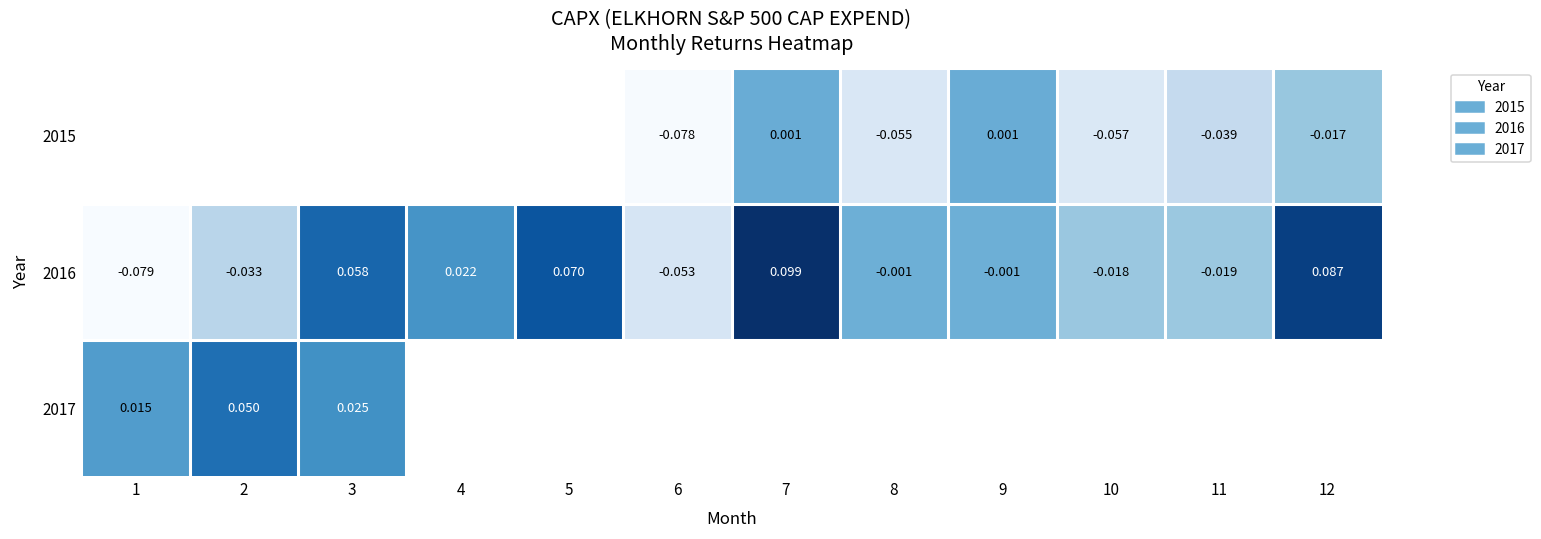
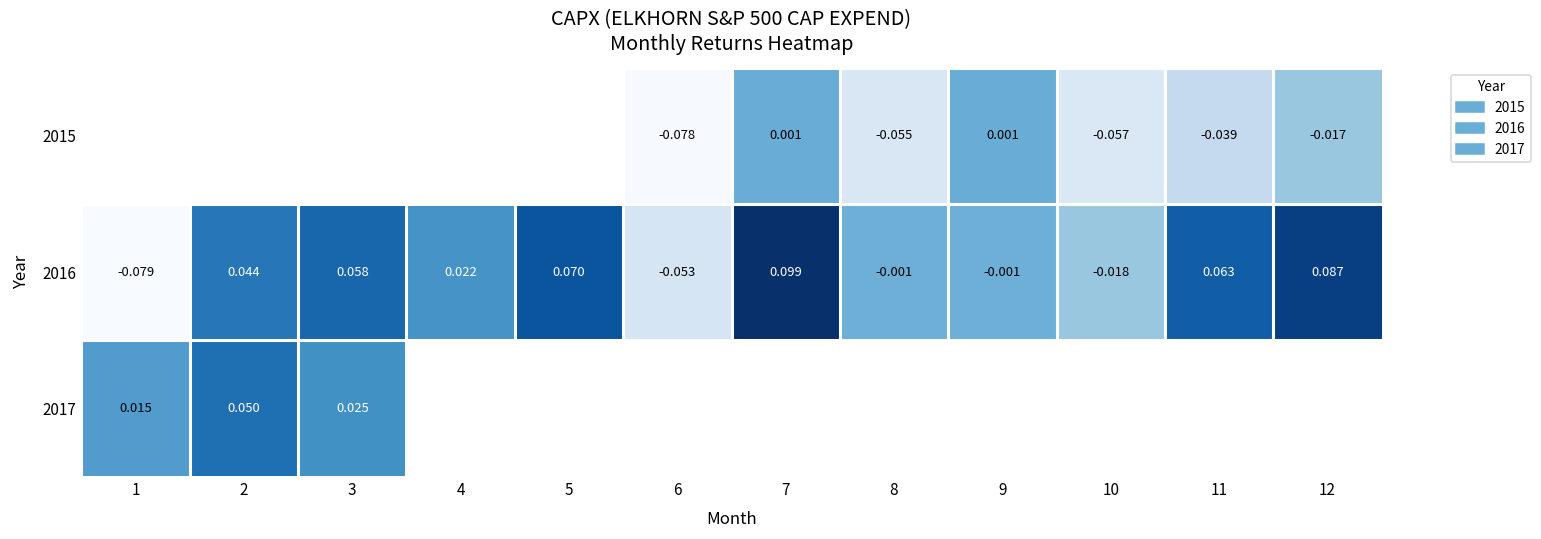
2016, 2: -0.033 -> 0.044
2016, 11: -0.019 -> 0.063
